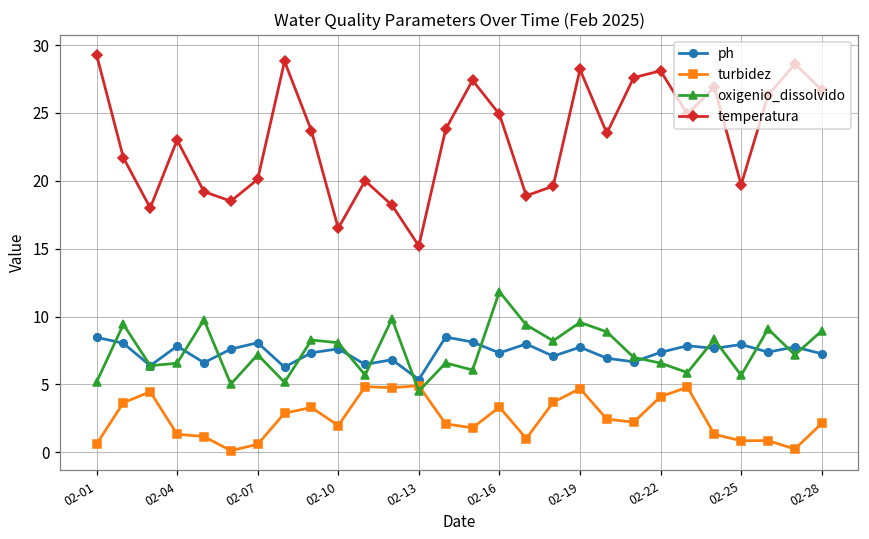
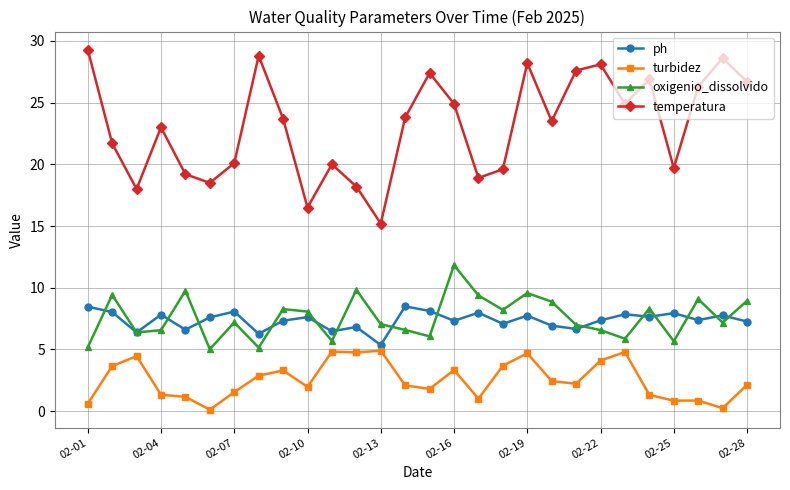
turbidez, 02-07: 0.6 -> 1.5
oxigenio_dissolvido, 02-13: 4.5 -> 7.1
